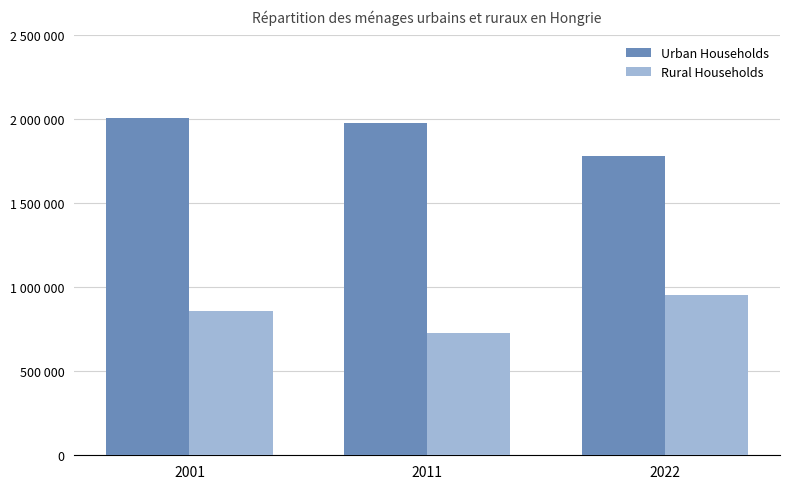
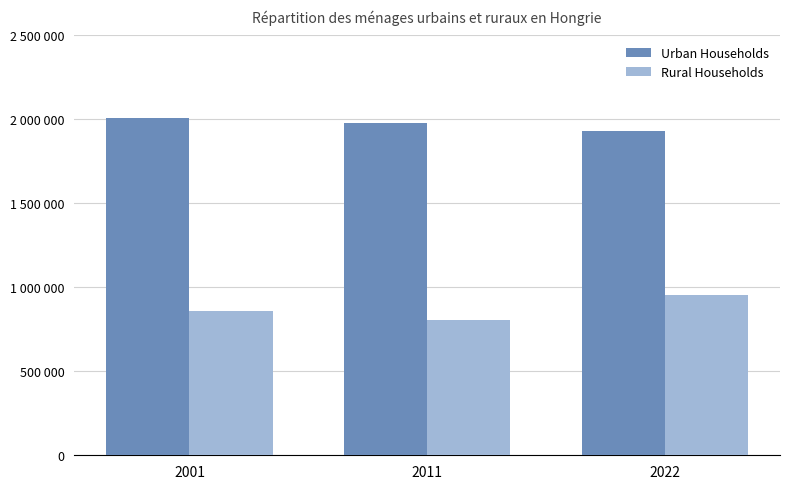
Rural Households, 2011: 730000 -> 810000
Urban Households, 2022: 1780000 -> 1930000
